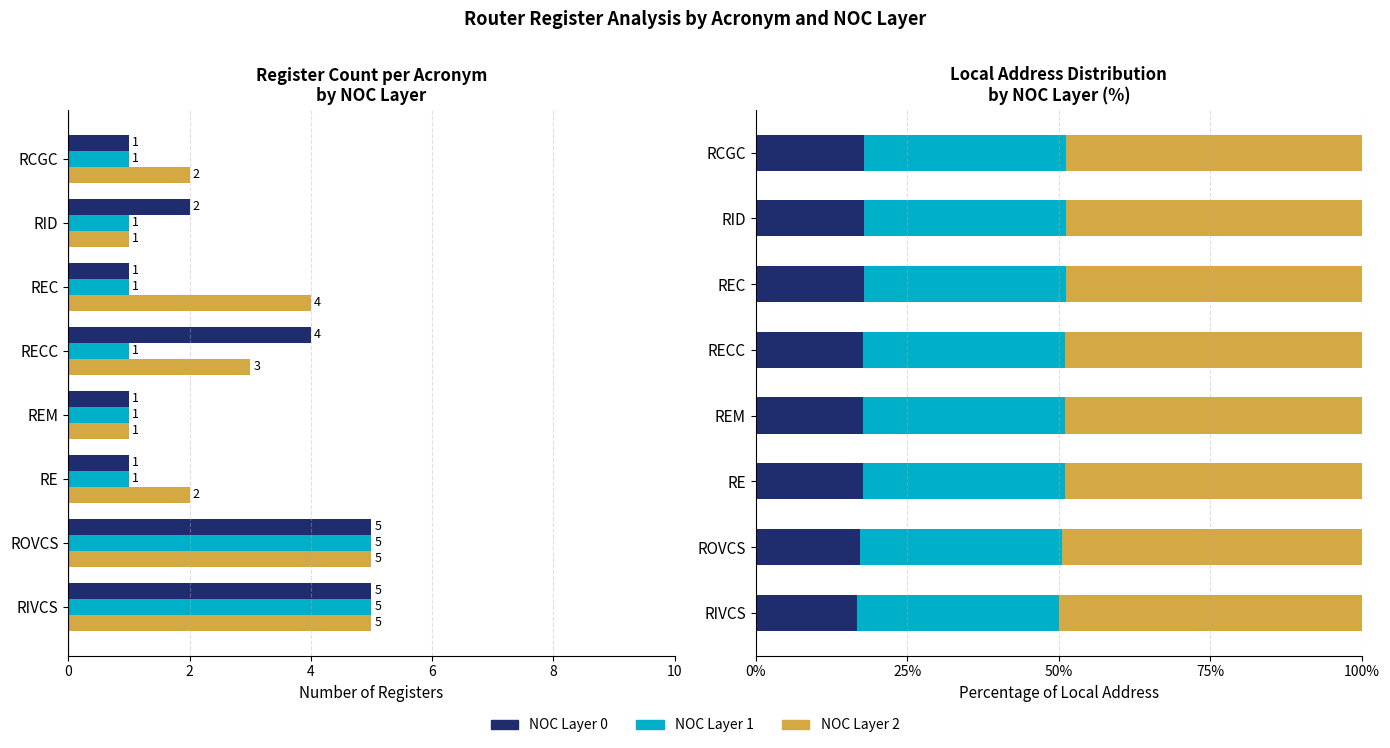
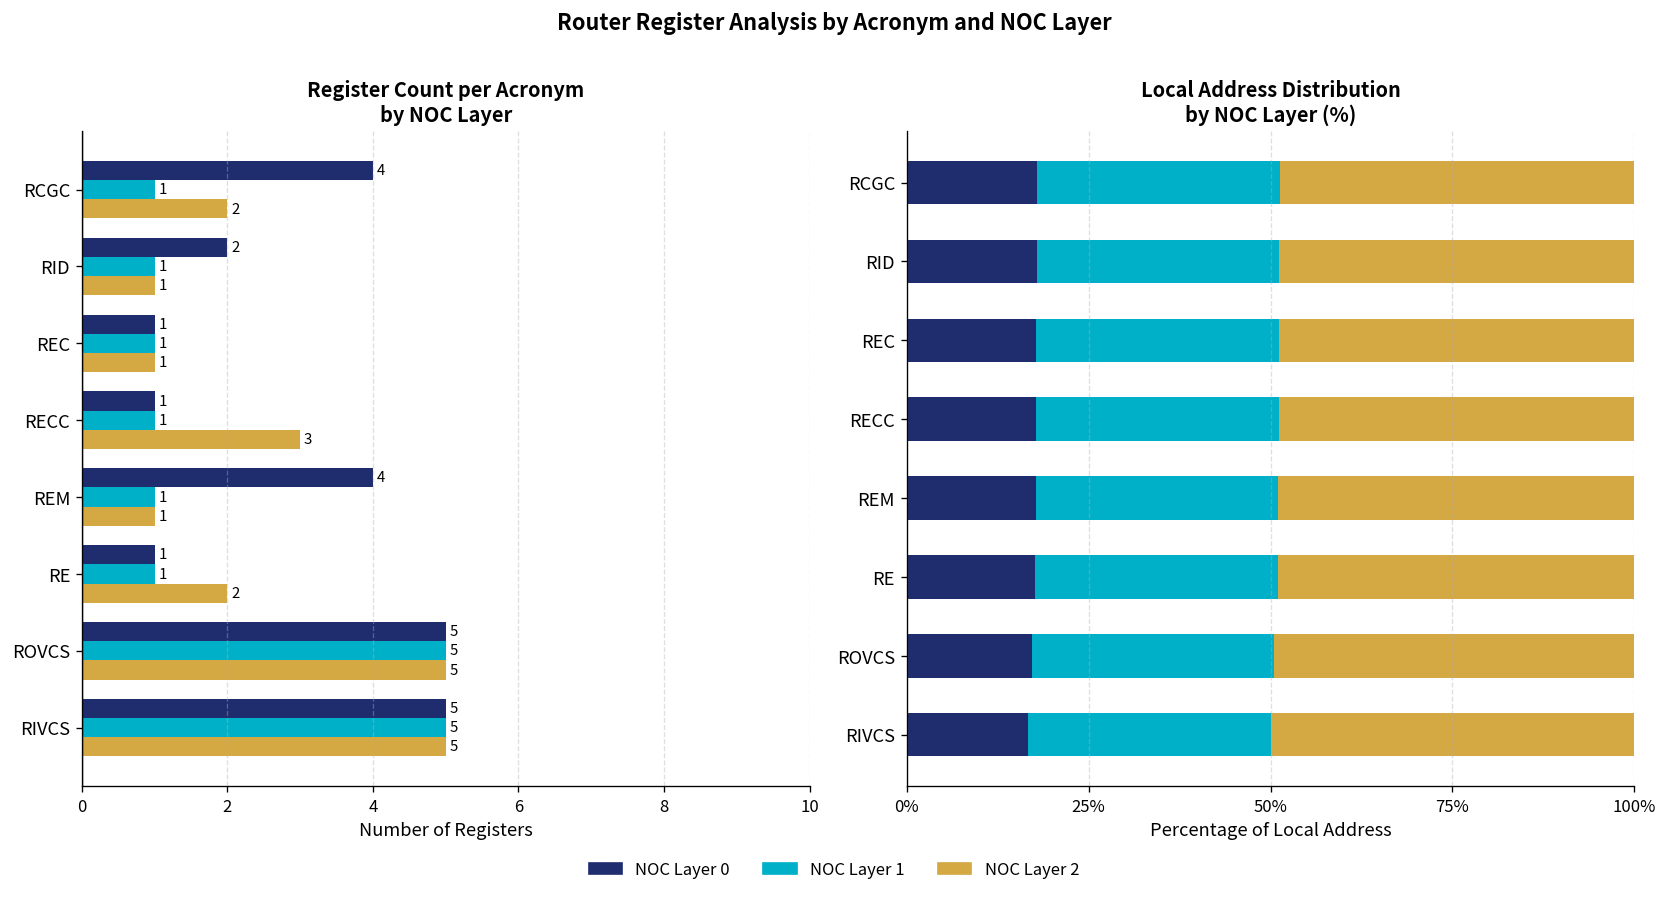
Register Count per Acronym by NOC Layer, NOC Layer 0, RCGC: 1 -> 4
Register Count per Acronym by NOC Layer, NOC Layer 2, REC: 4 -> 1
Register Count per Acronym by NOC Layer, NOC Layer 0, RECC: 4 -> 1
Register Count per Acronym by NOC Layer, NOC Layer 0, REM: 1 -> 4
